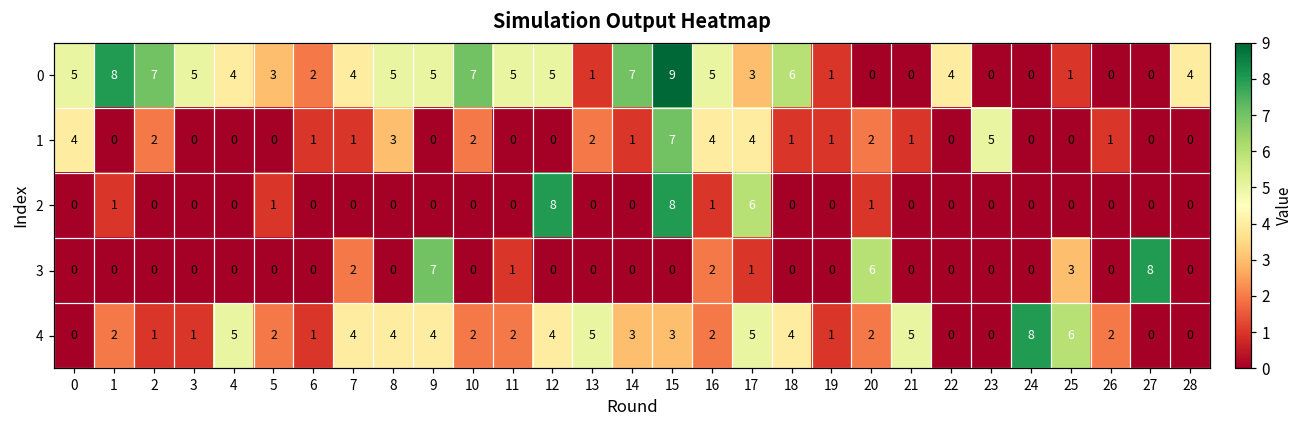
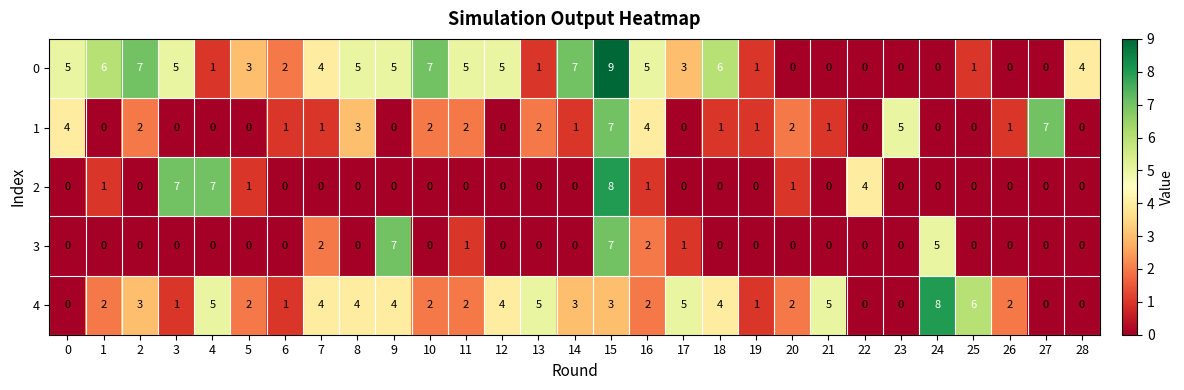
0, 1: 8 -> 6
0, 4: 4 -> 1
0, 22: 4 -> 0
1, 11: 0 -> 2
1, 17: 4 -> 0
1, 27: 0 -> 7
2, 3: 0 -> 7
2, 4: 0 -> 7
2, 12: 8 -> 0
2, 17: 6 -> 0
2, 22: 0 -> 4
3, 15: 0 -> 7
3, 20: 6 -> 0
3, 24: 0 -> 5
3, 25: 3 -> 0
3, 27: 8 -> 0
4, 2: 1 -> 3
